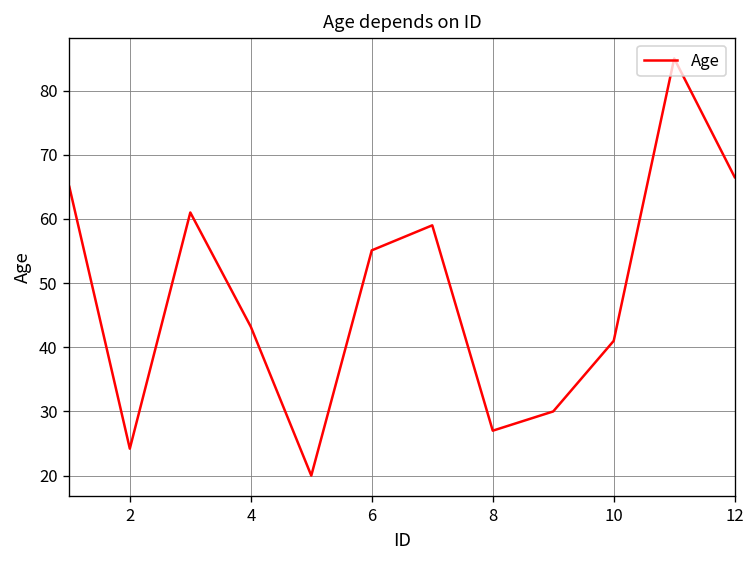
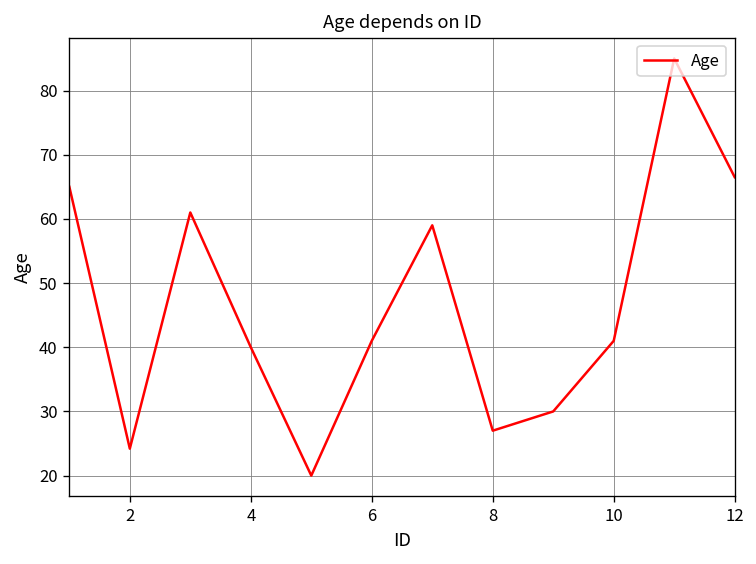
4: 43 -> 40
6: 55 -> 41
